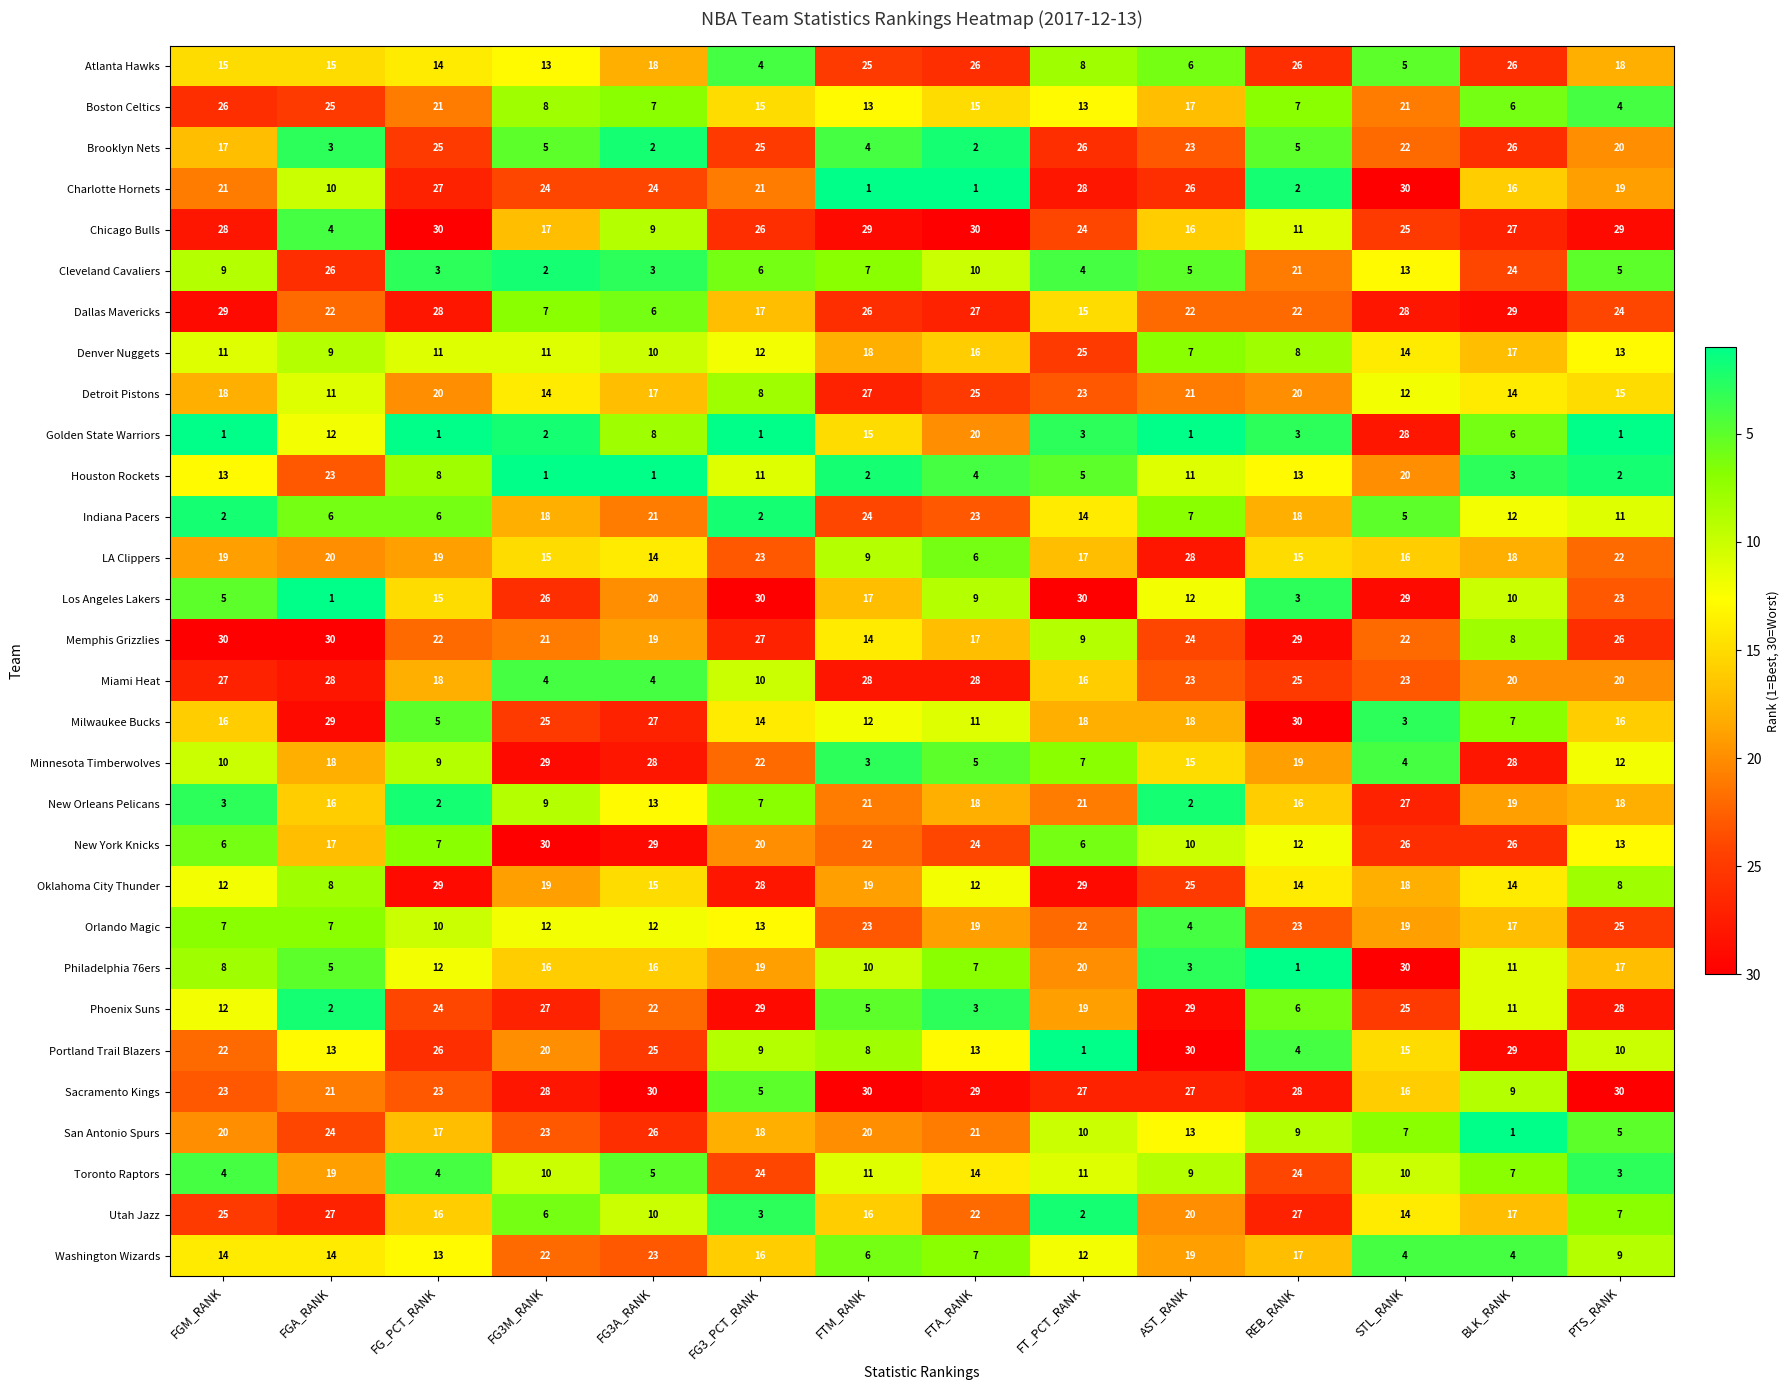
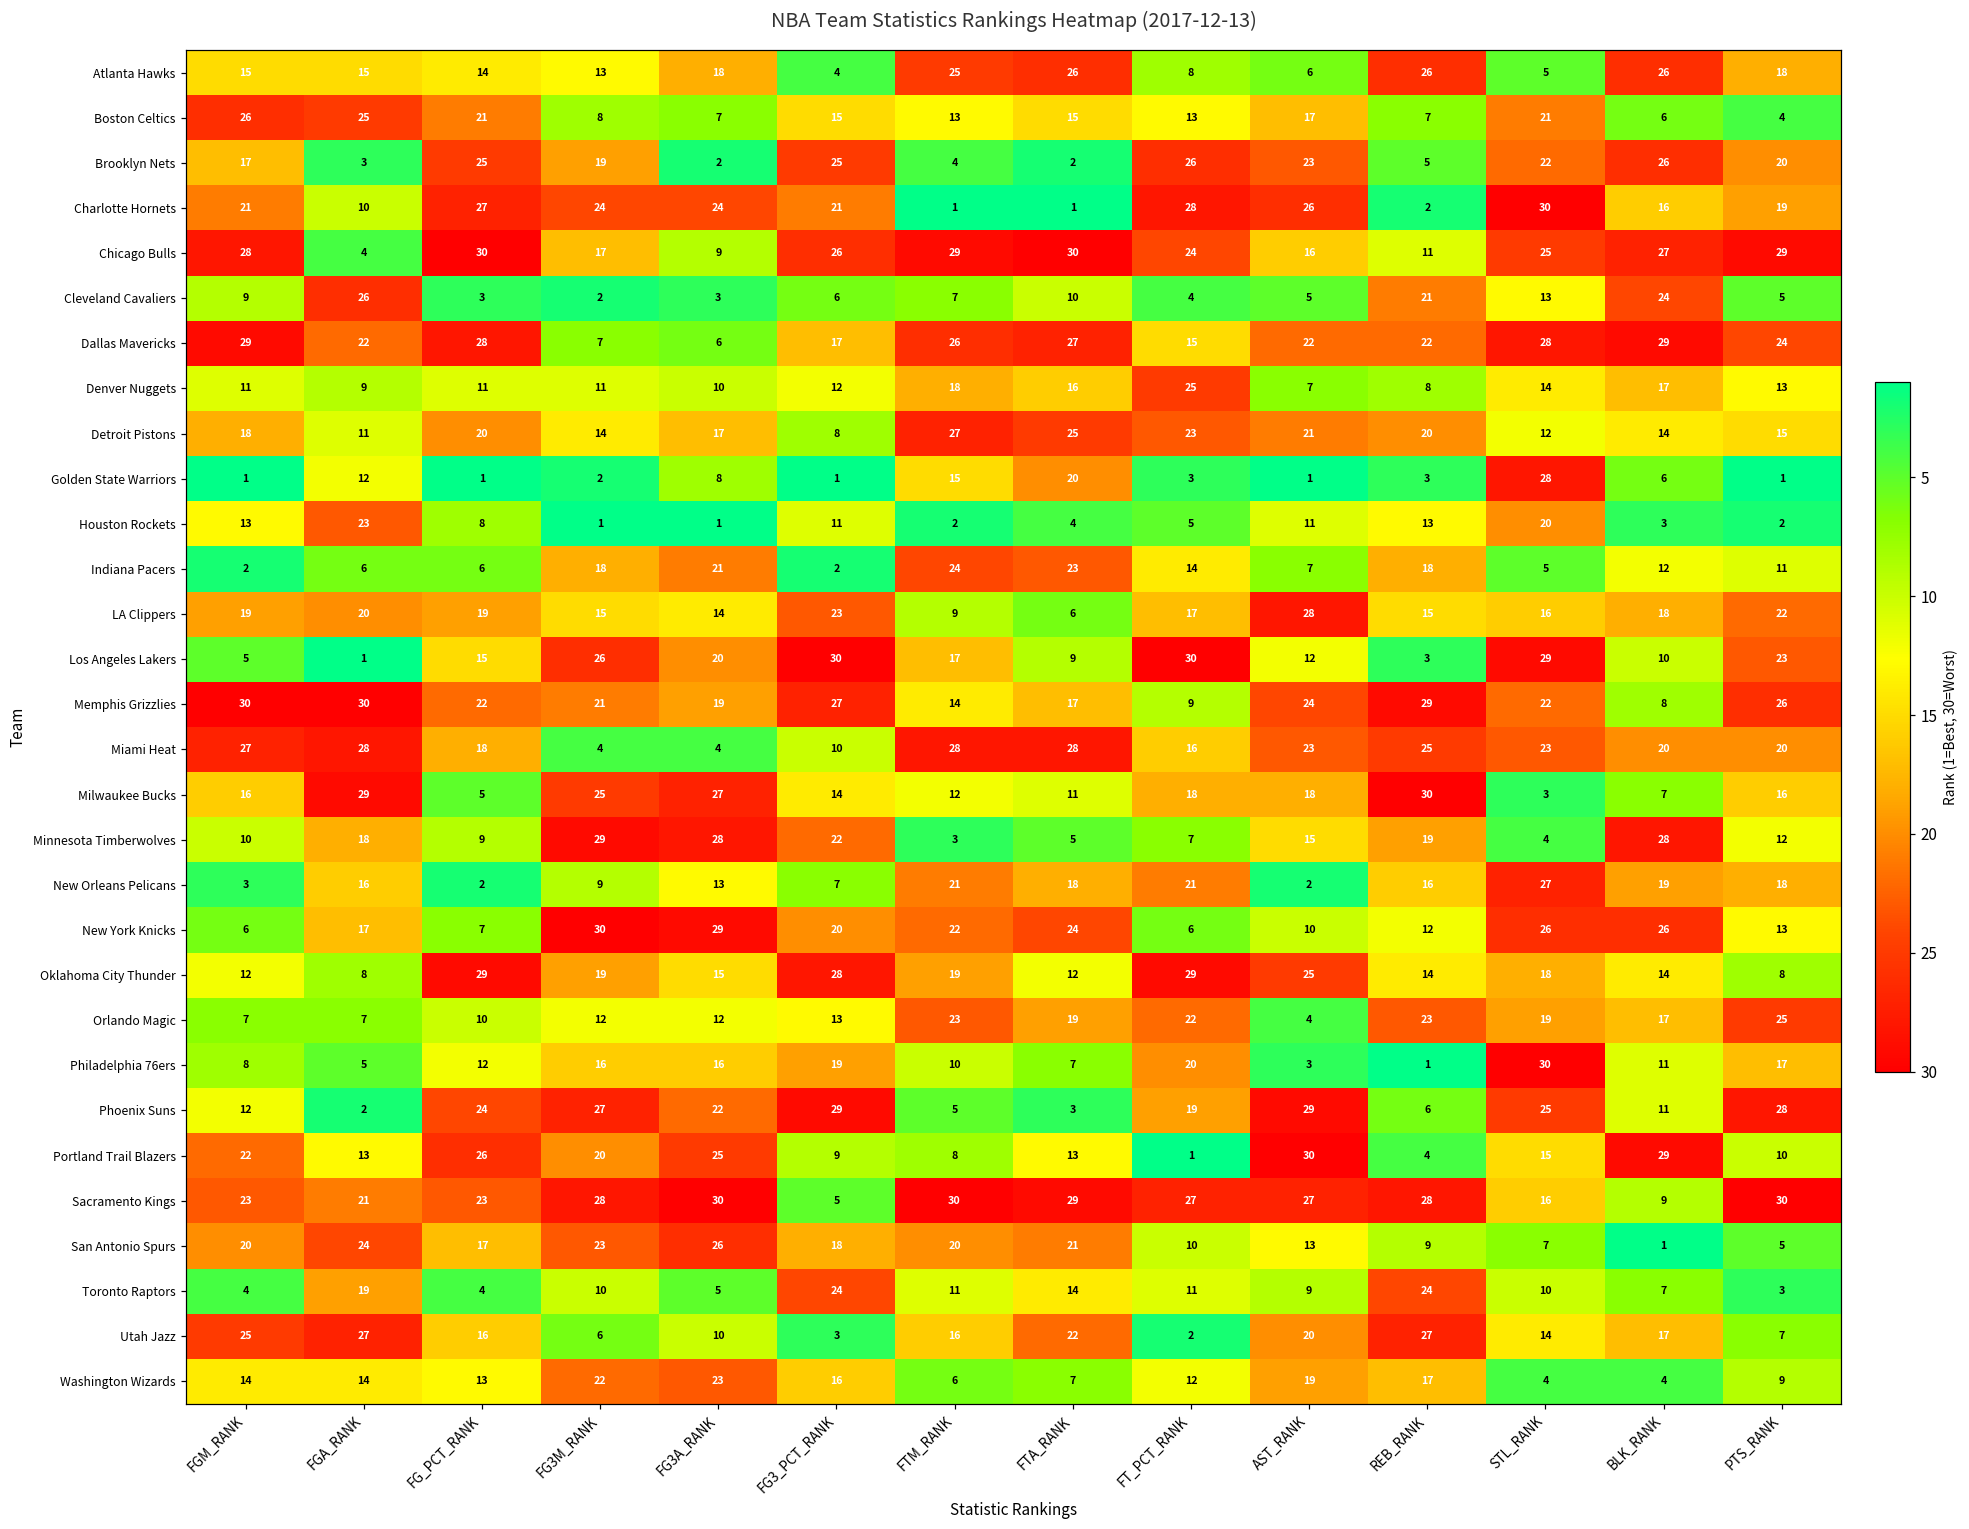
Brooklyn Nets, FG3M_RANK: 5 -> 19
